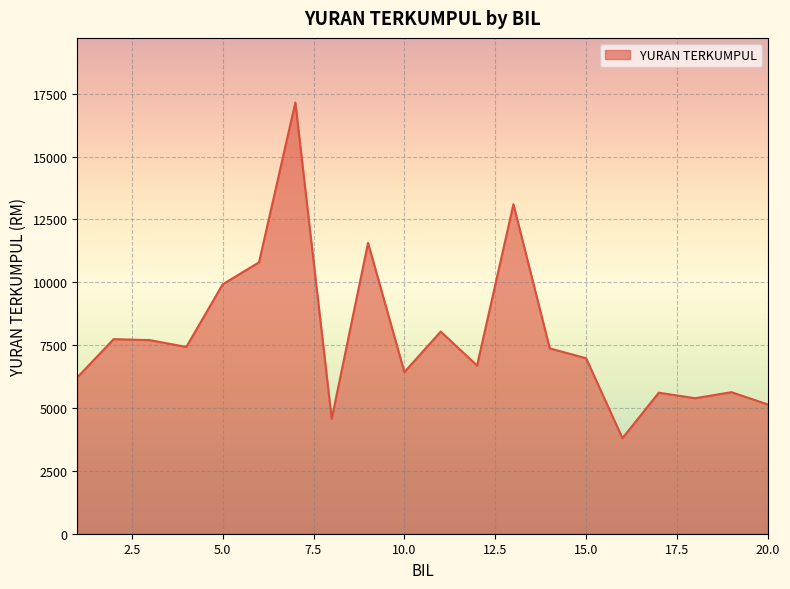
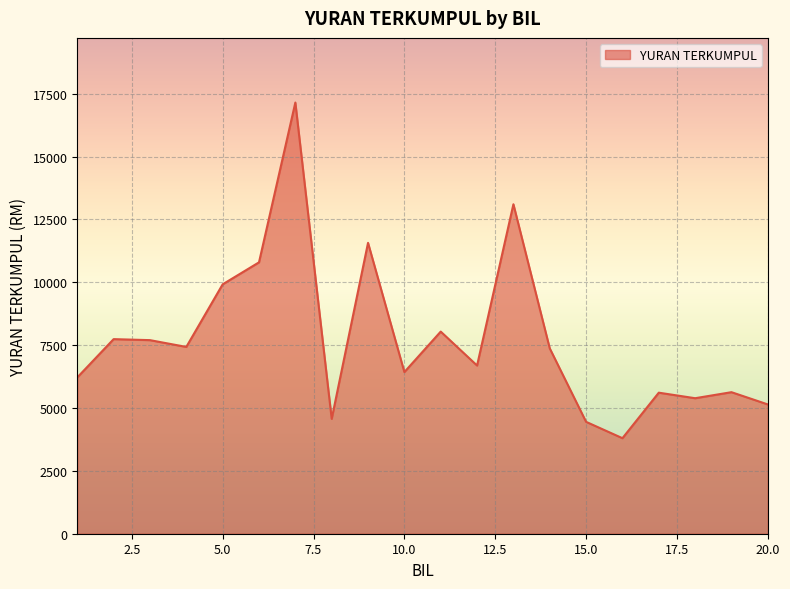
15.0: 7000 -> 4500
